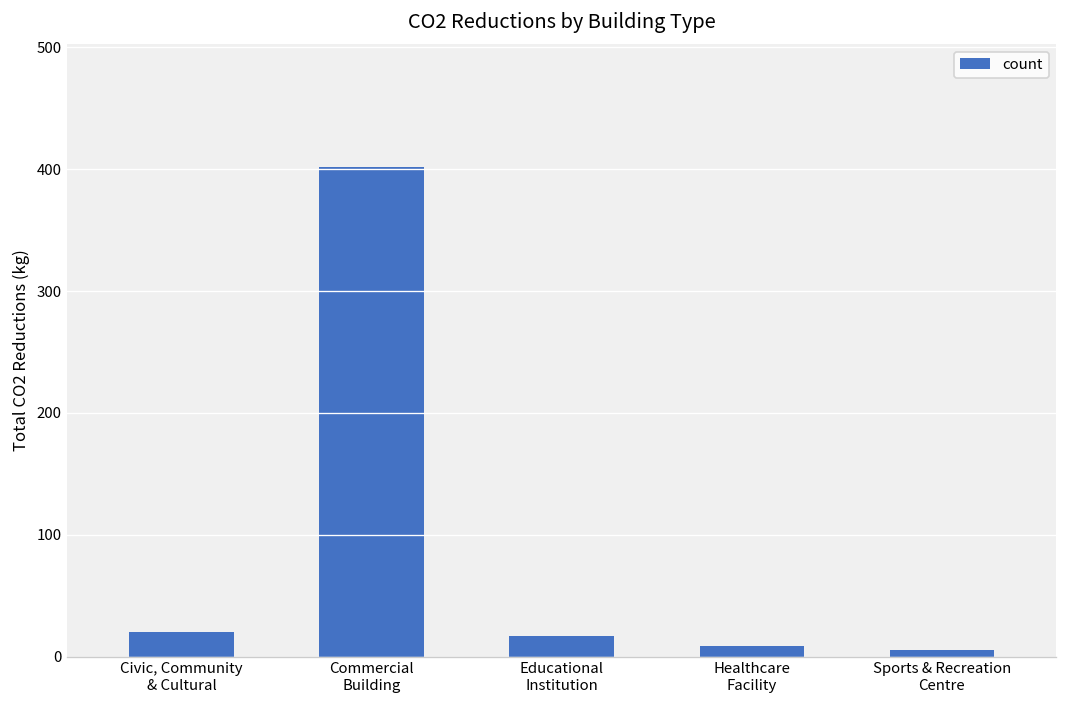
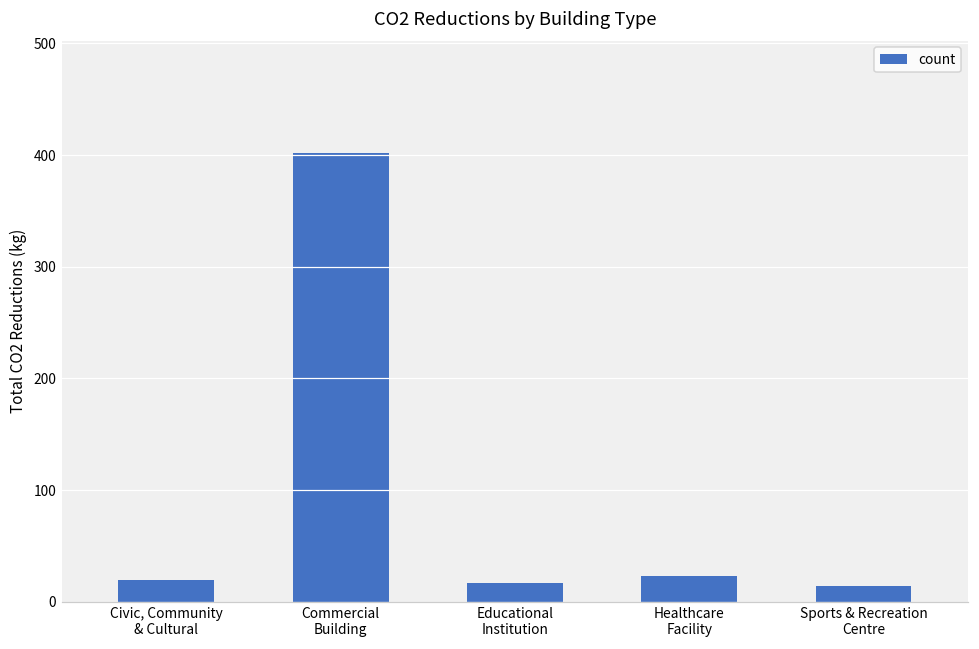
Healthcare Facility: 9 -> 23
Sports & Recreation Centre: 5 -> 14
